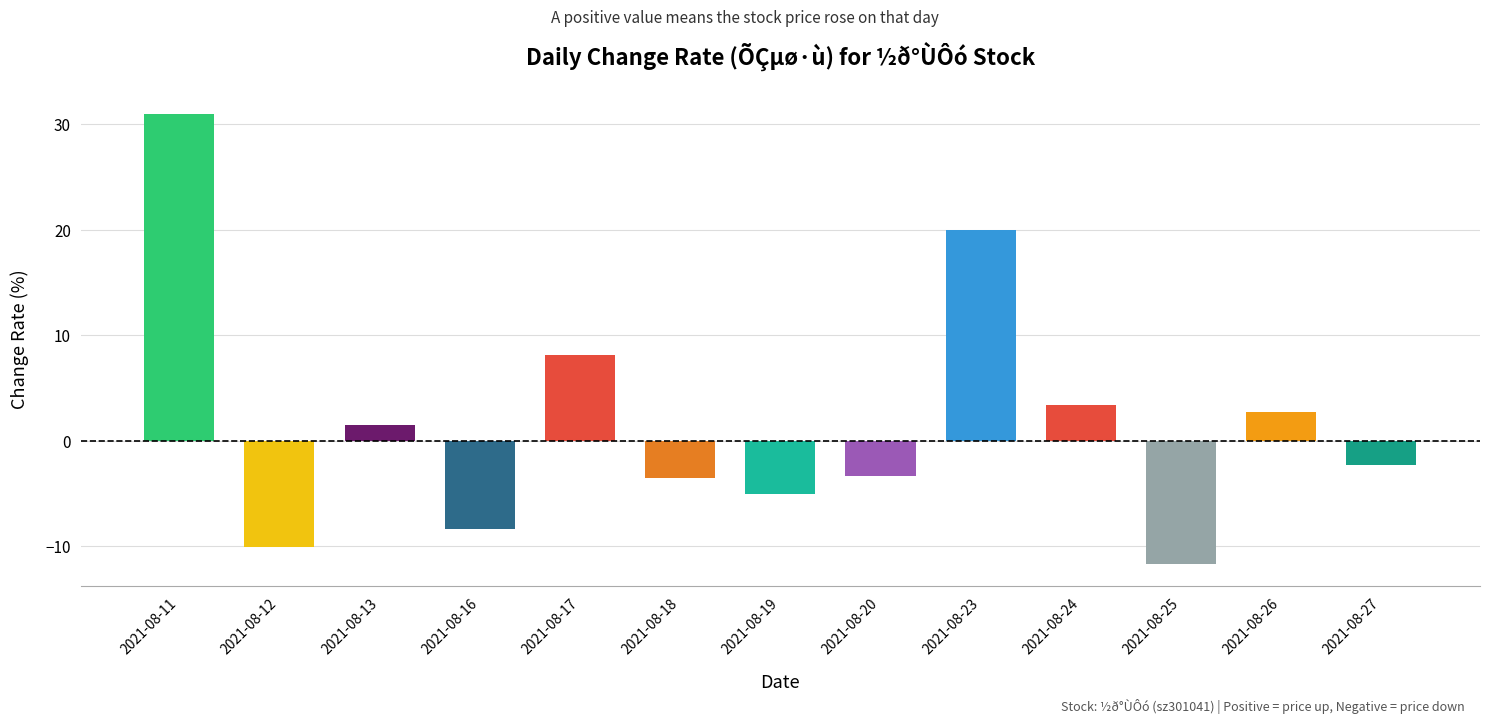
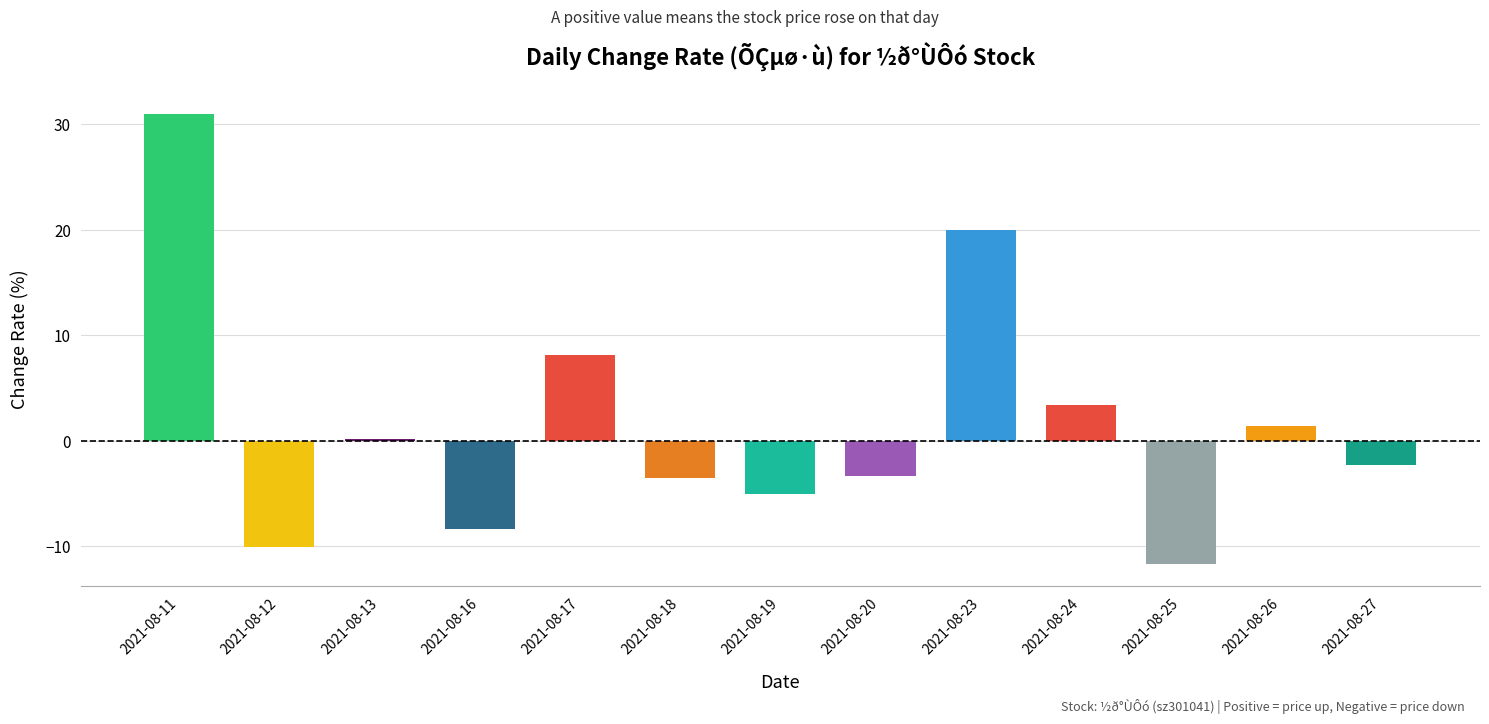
2021-08-13: 1.5 -> 0.2
2021-08-26: 2.8 -> 1.4
